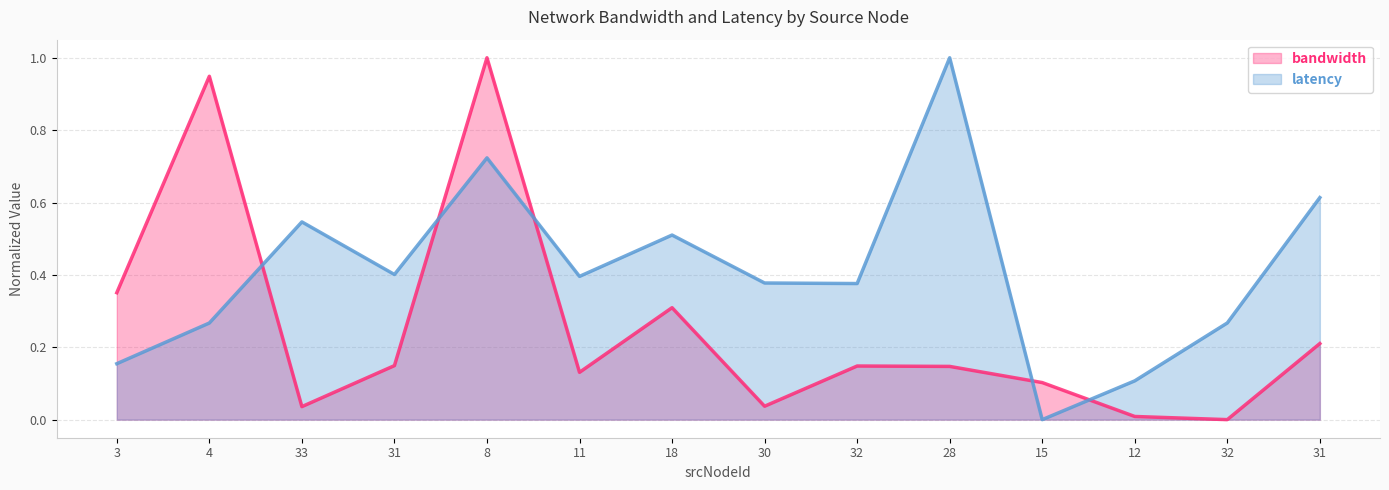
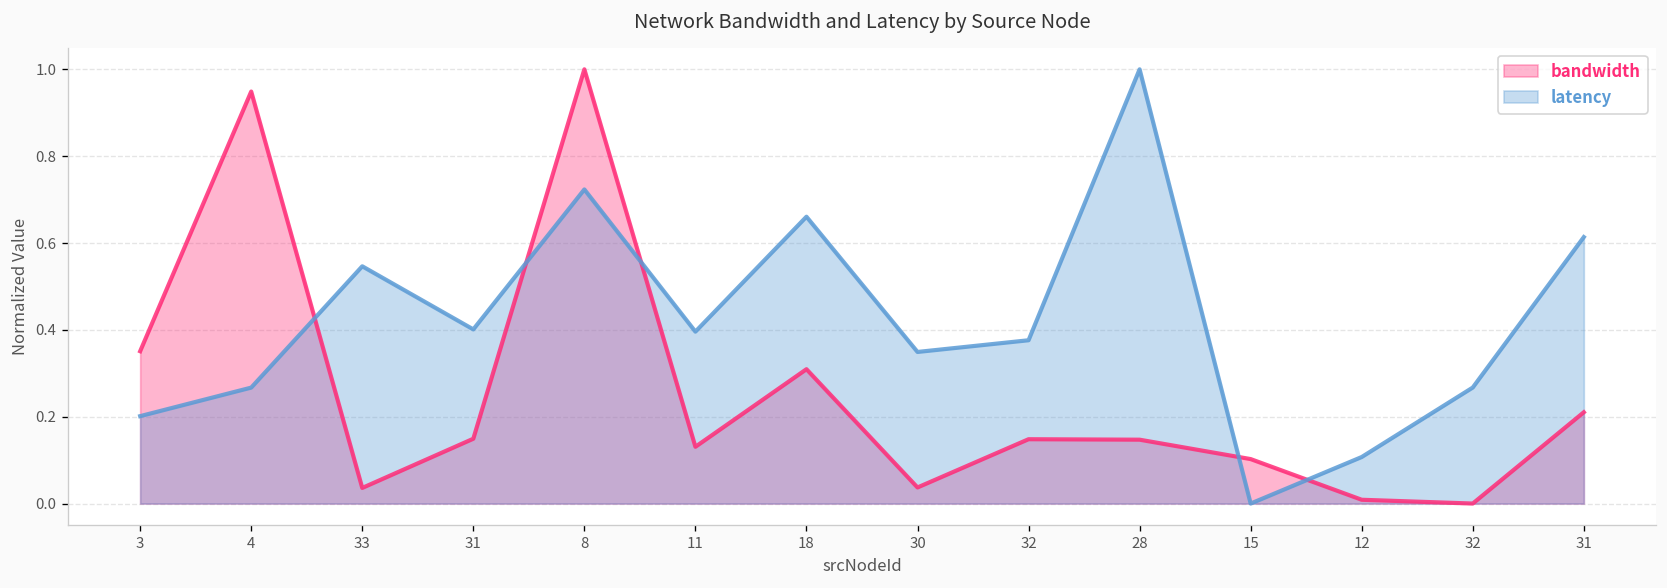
latency, 3: 0.15 -> 0.20
latency, 18: 0.51 -> 0.66
latency, 30: 0.38 -> 0.35
